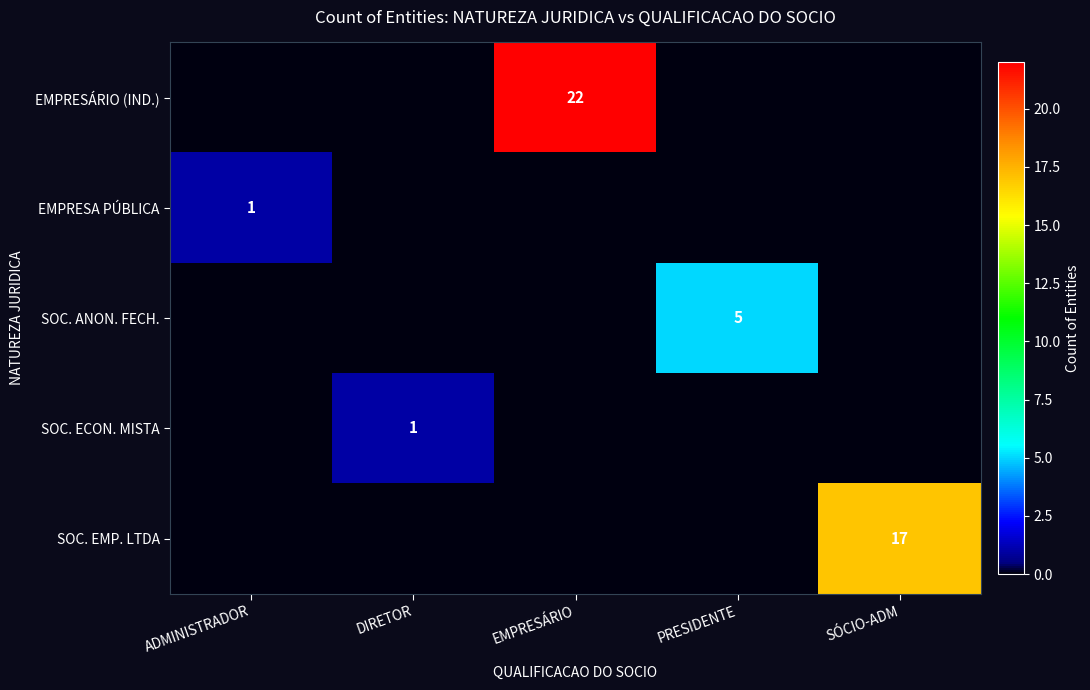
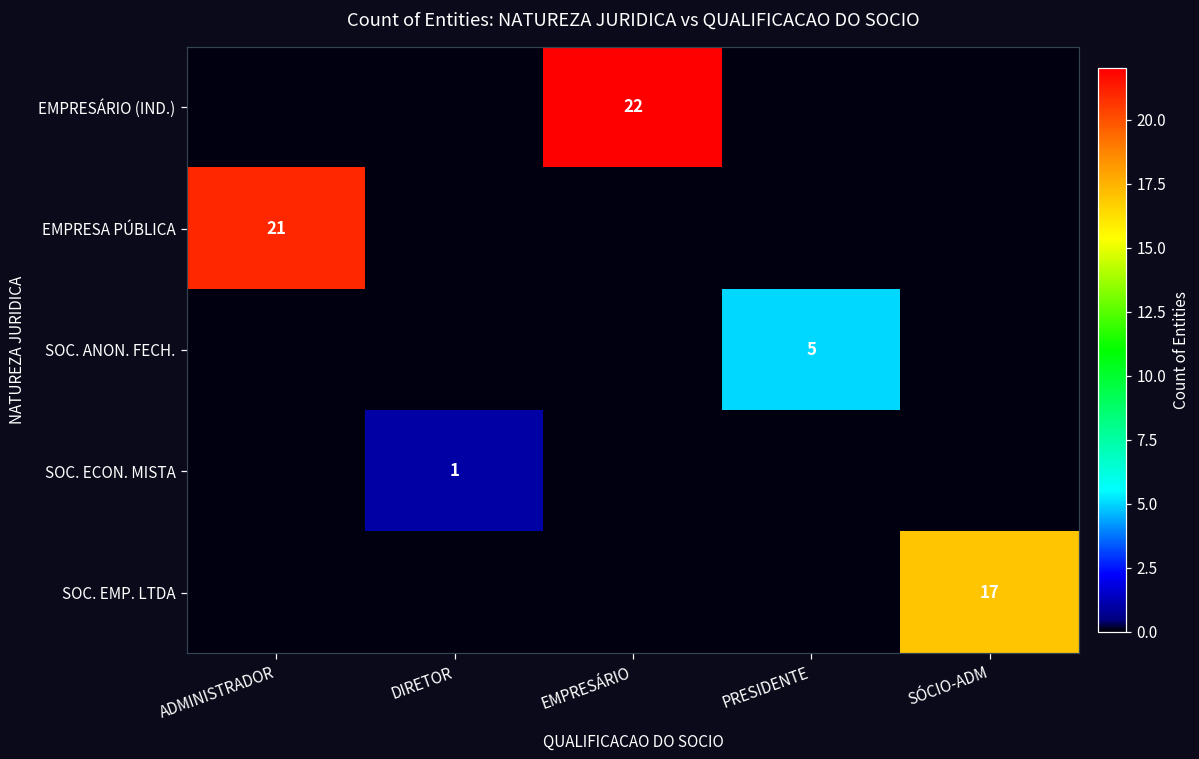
EMPRESA PÚBLICA, ADMINISTRADOR: 1 -> 21
